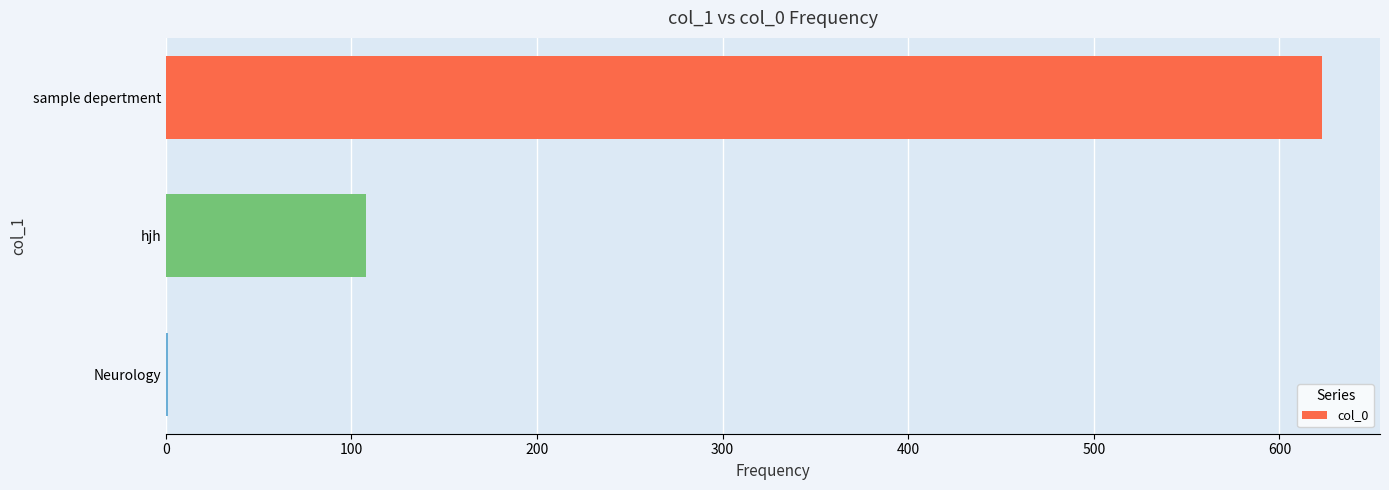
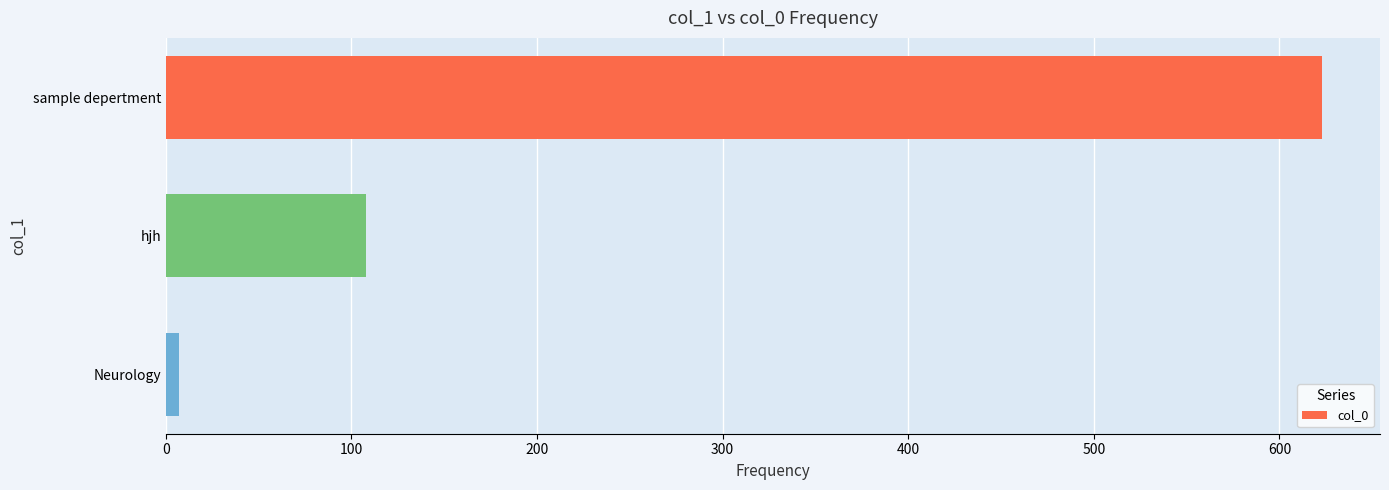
Neurology: 1 -> 7
